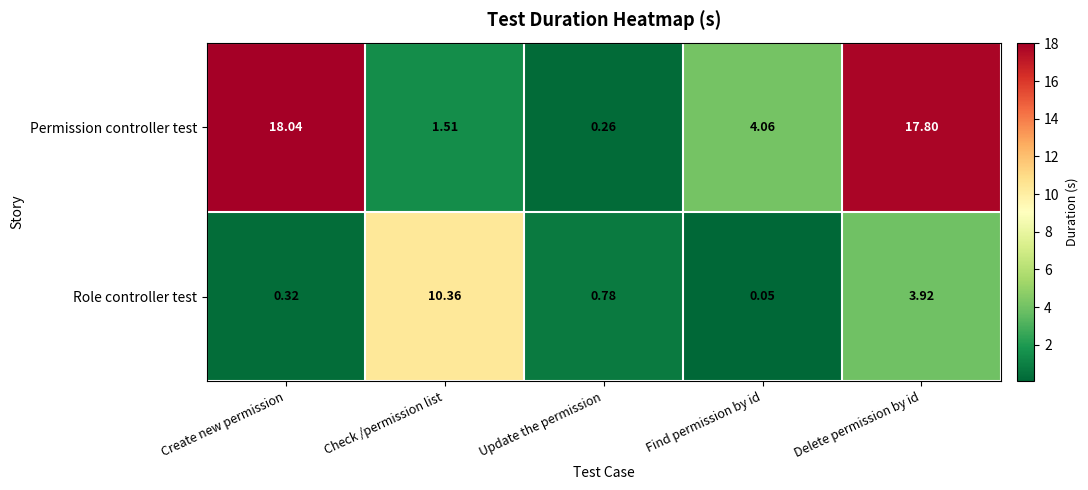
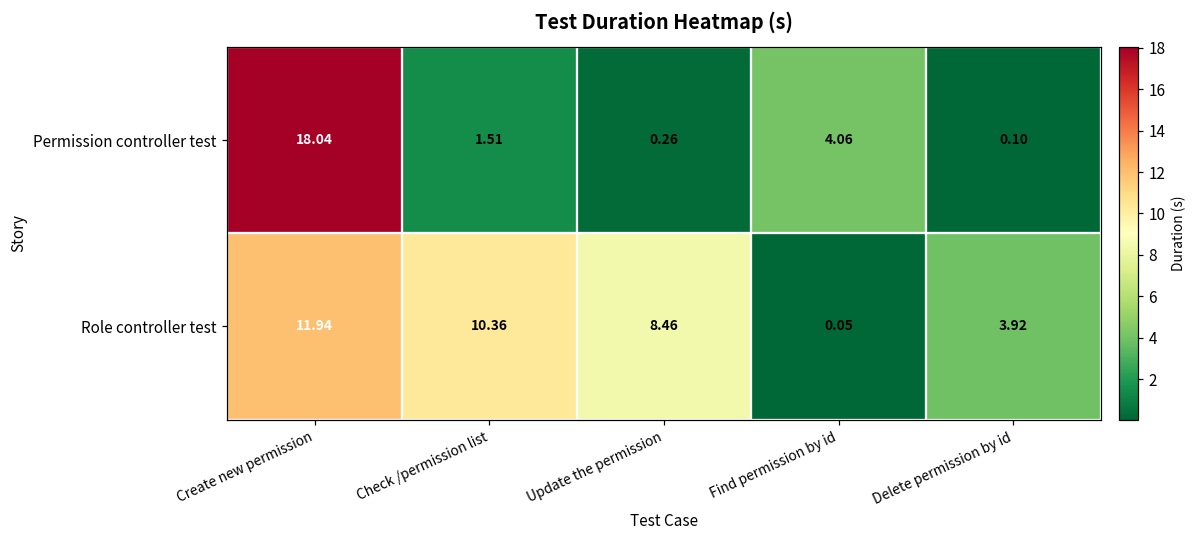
Permission controller test, Delete permission by id: 17.80 -> 0.10
Role controller test, Create new permission: 0.32 -> 11.94
Role controller test, Update the permission: 0.78 -> 8.46
